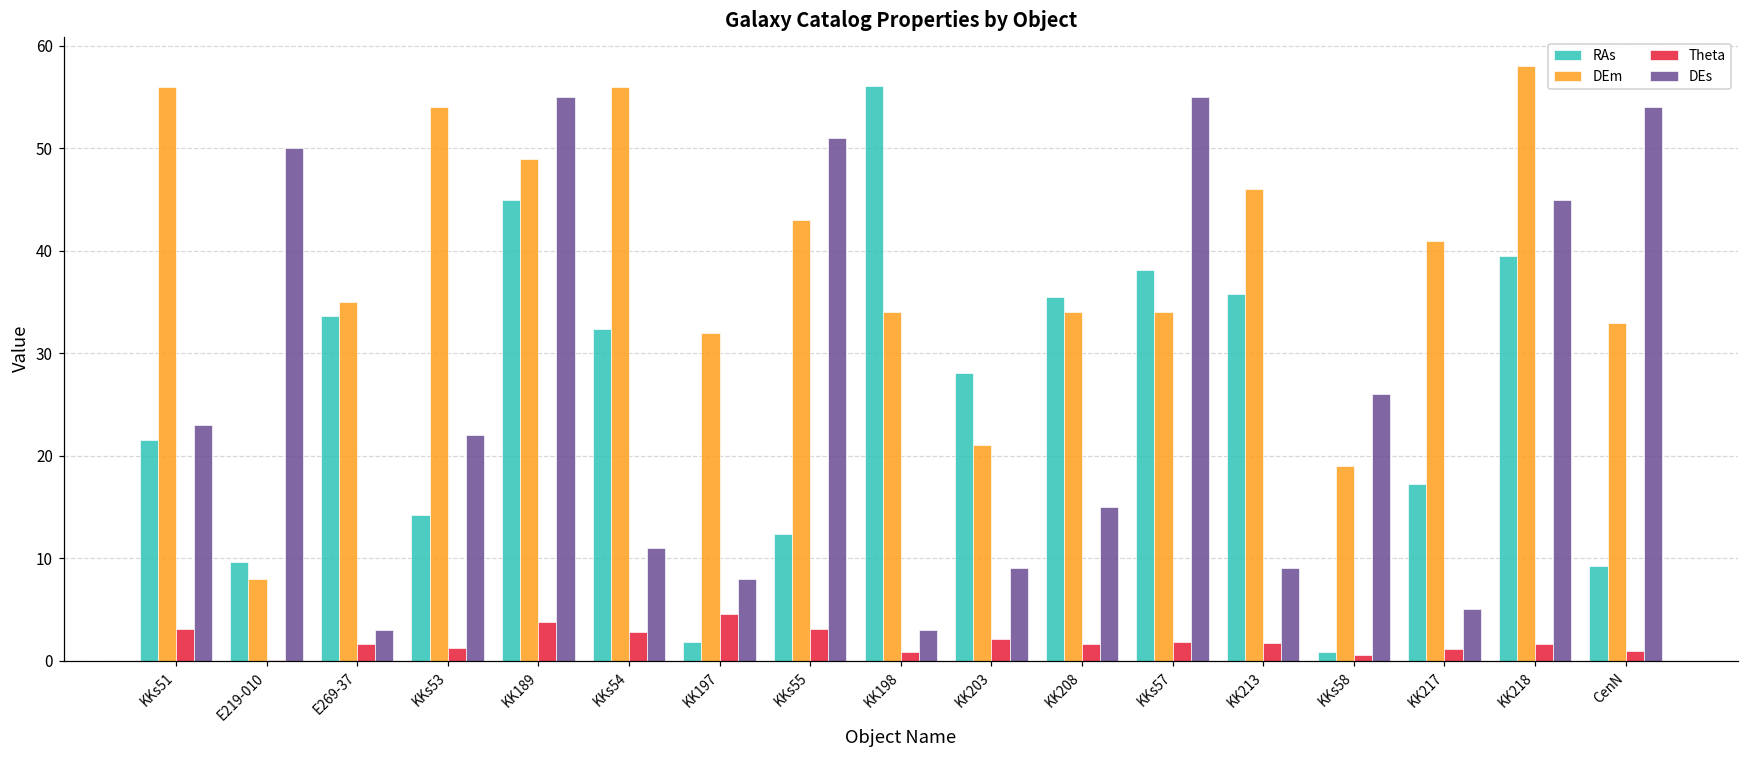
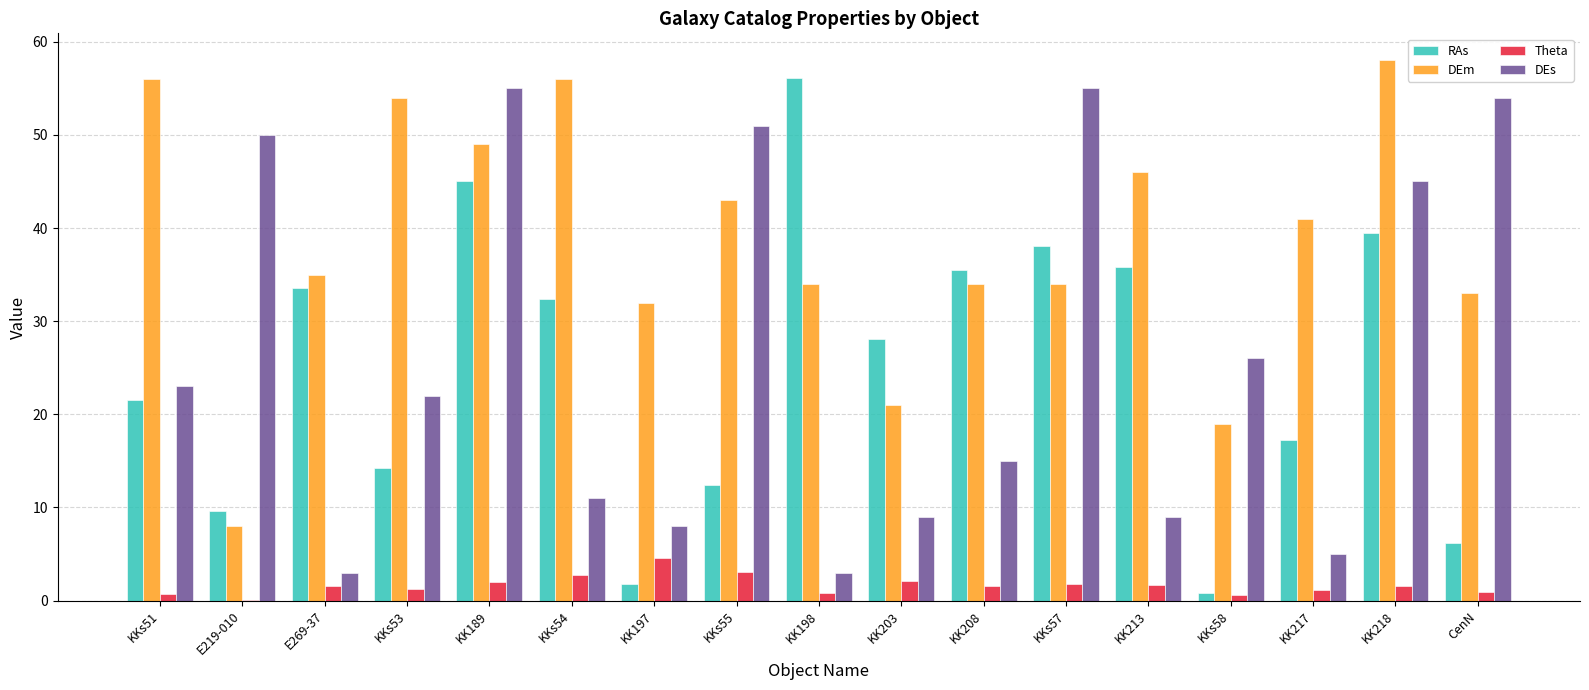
Theta, KKs51: 3 -> 1
Theta, KK189: 4 -> 2
RAs, CenN: 9 -> 6
